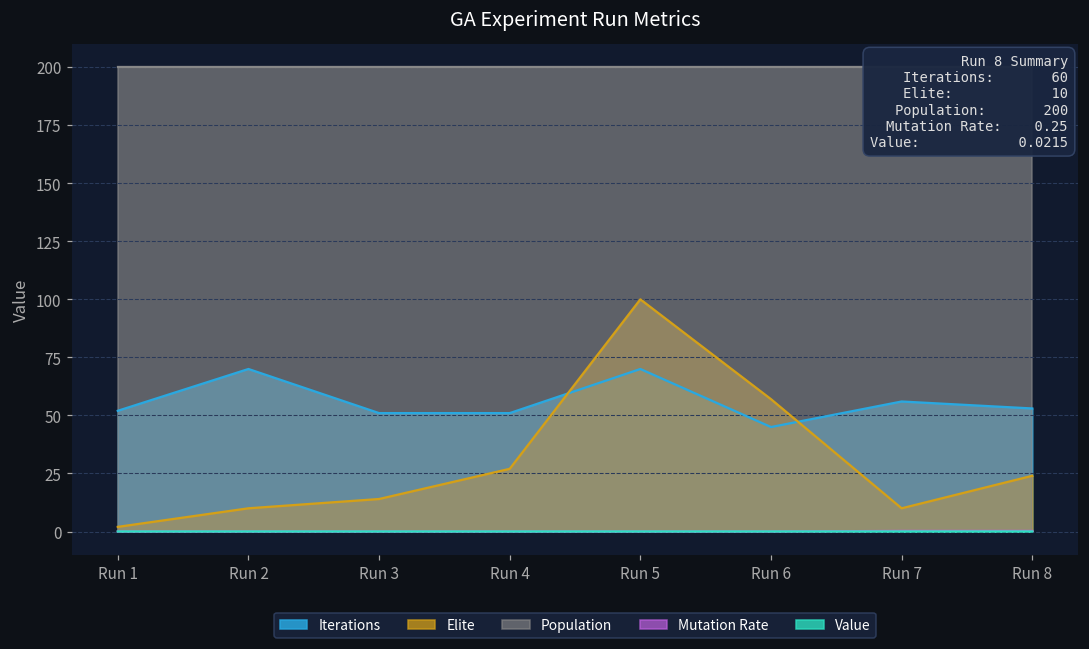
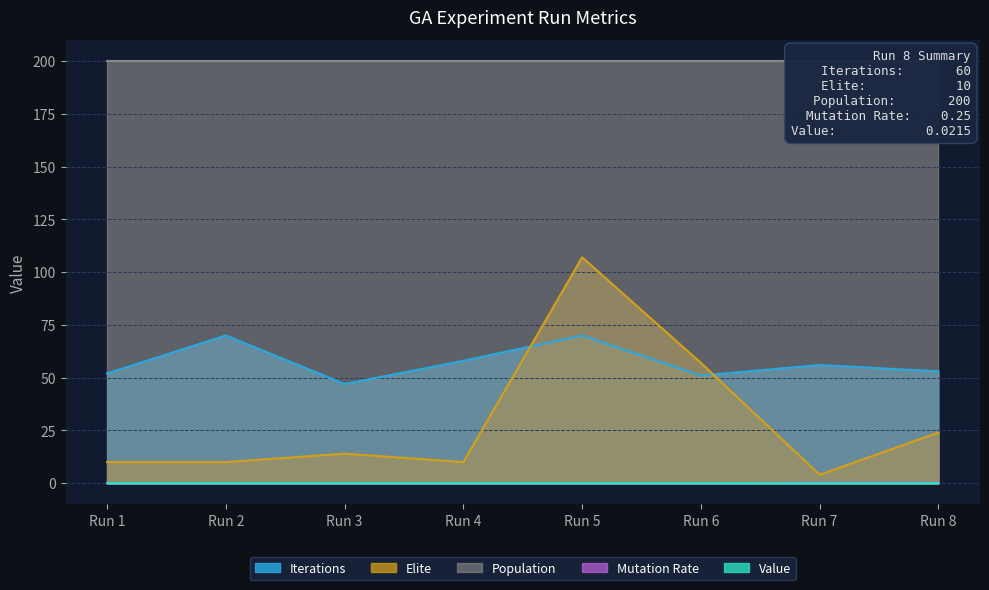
Elite, Run 1: 2 -> 10
Iterations, Run 3: 51 -> 47
Iterations, Run 4: 51 -> 58
Elite, Run 4: 27 -> 10
Elite, Run 5: 100 -> 107
Iterations, Run 6: 45 -> 51
Elite, Run 7: 10 -> 4
